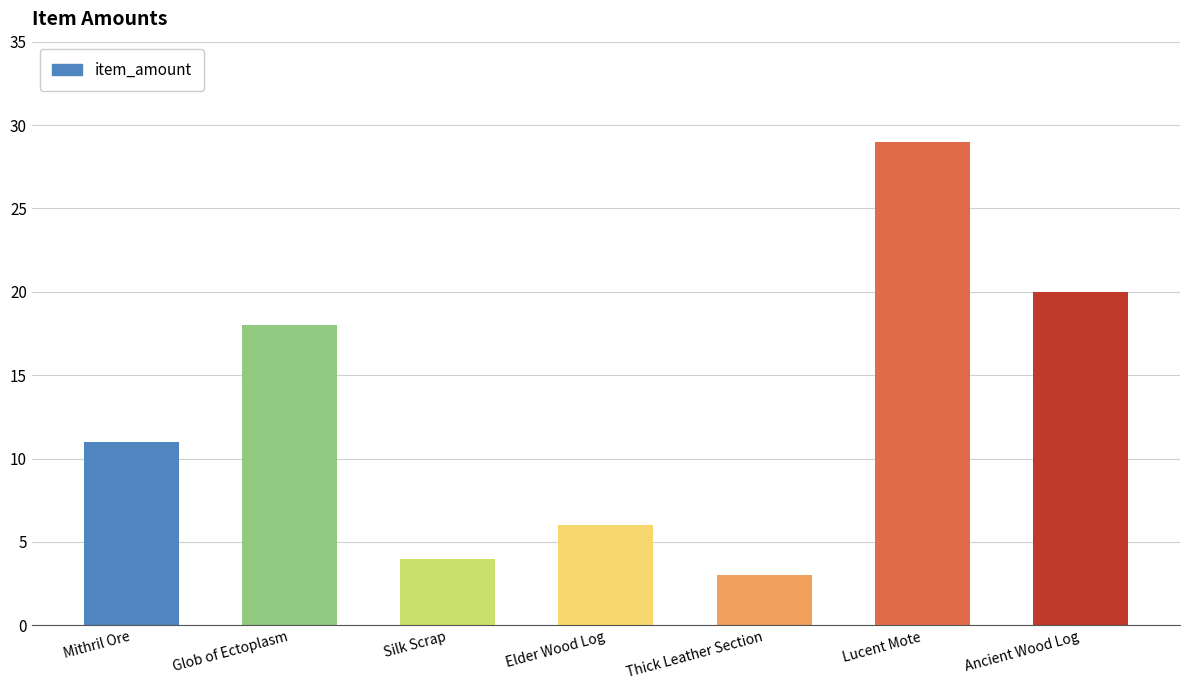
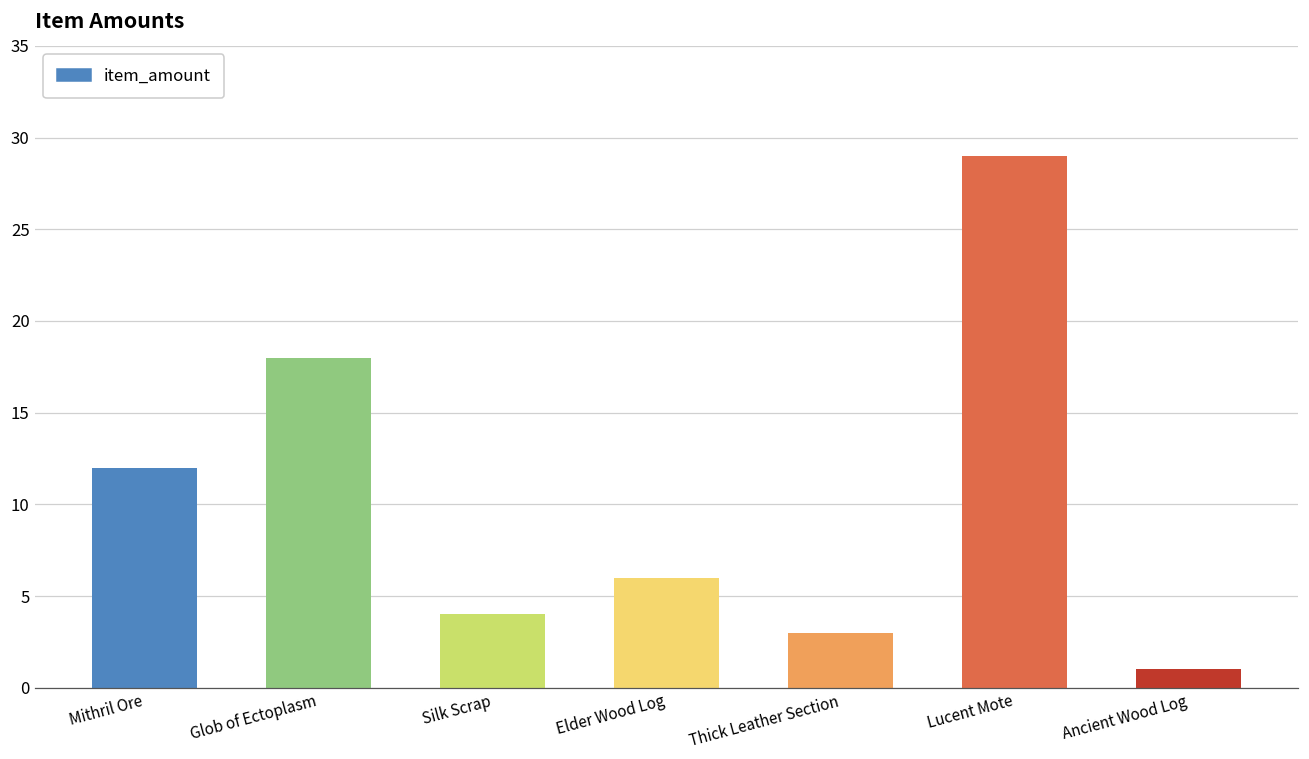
Mithril Ore: 11 -> 12
Ancient Wood Log: 20 -> 1
